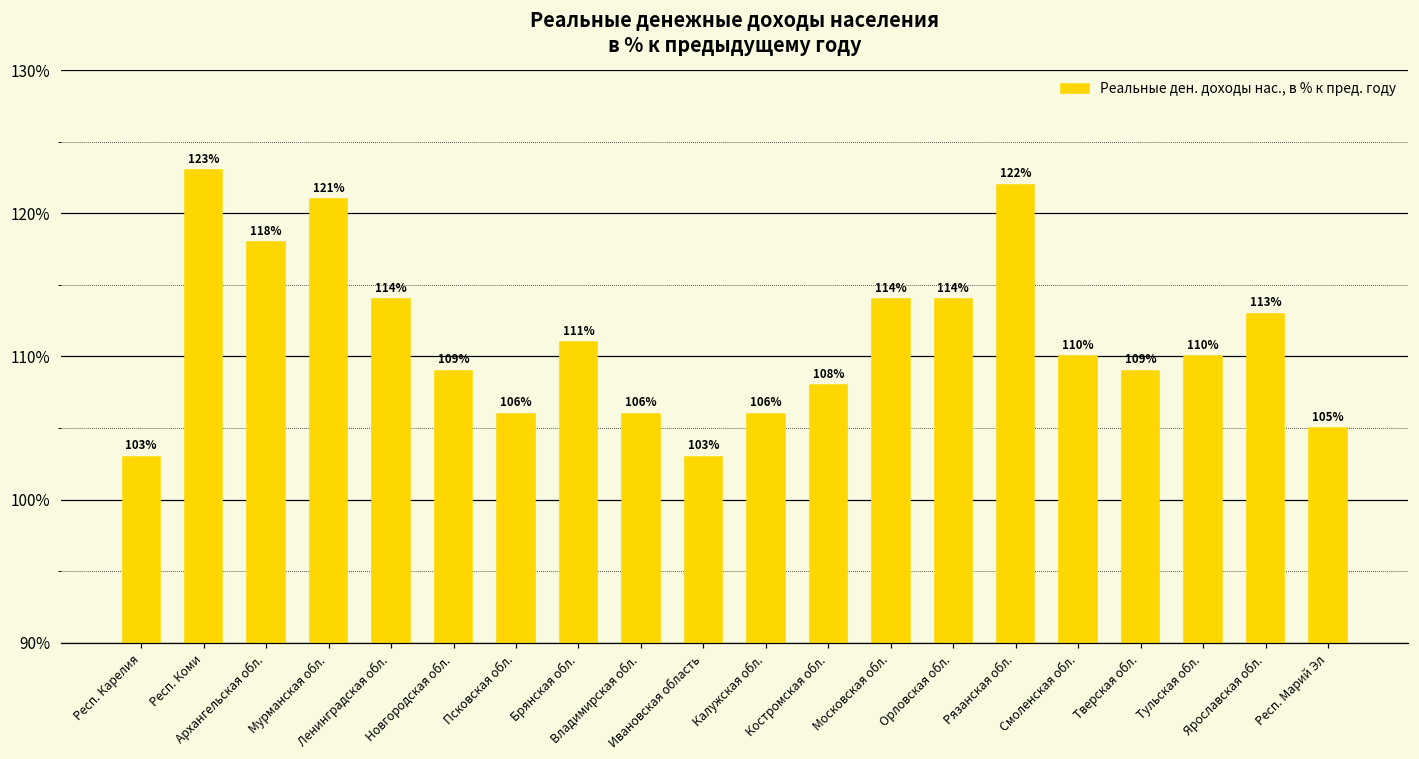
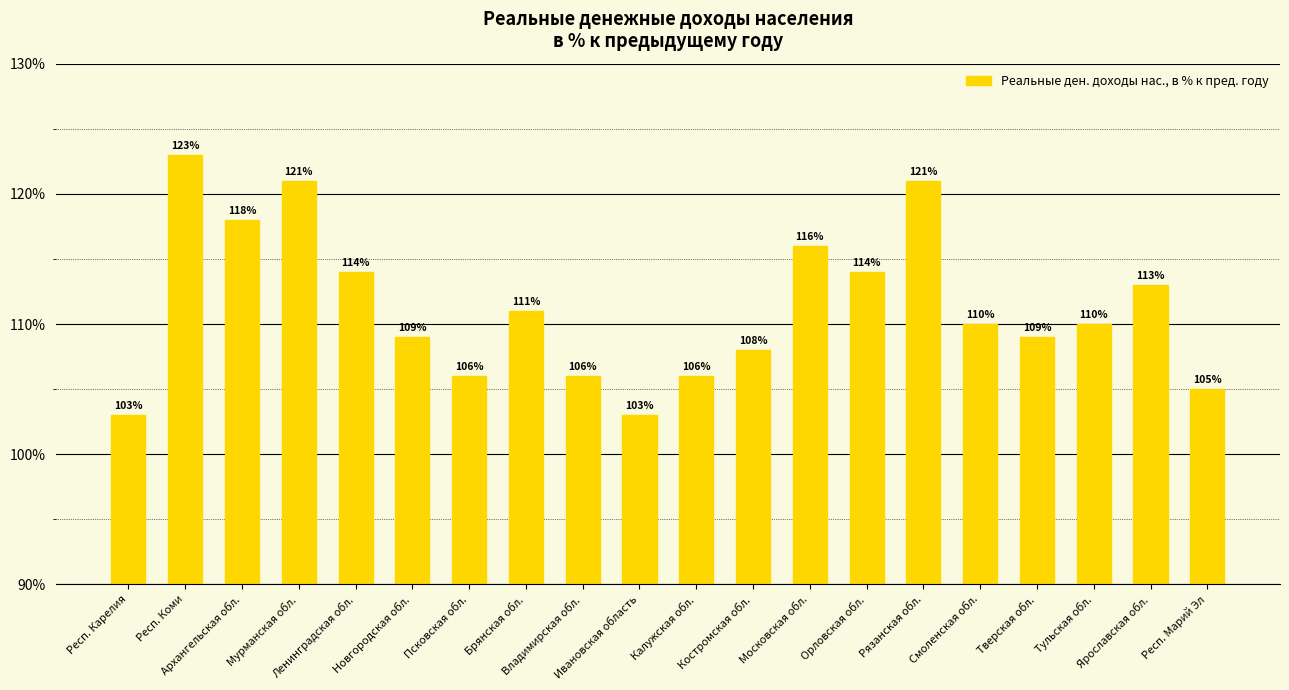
Московская обл.: 114% -> 116%
Рязанская обл.: 122% -> 121%
